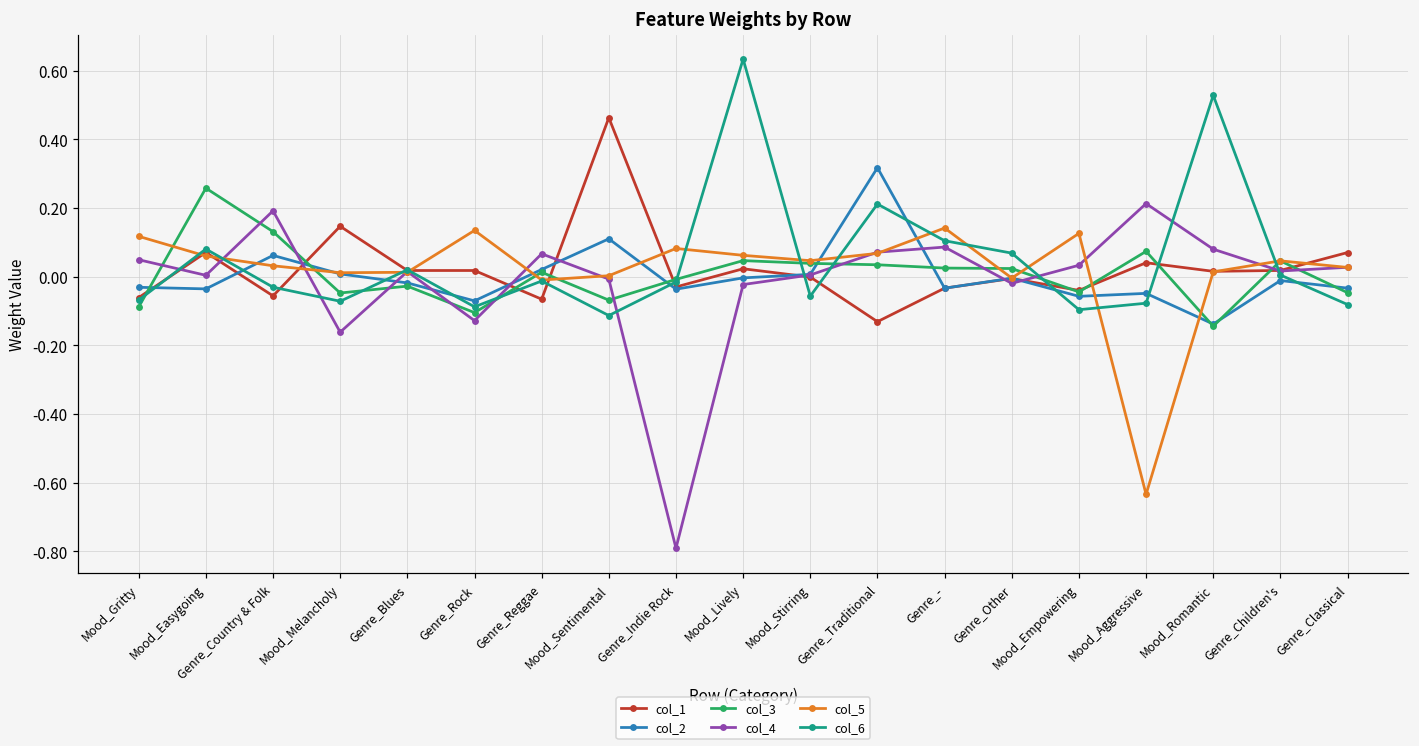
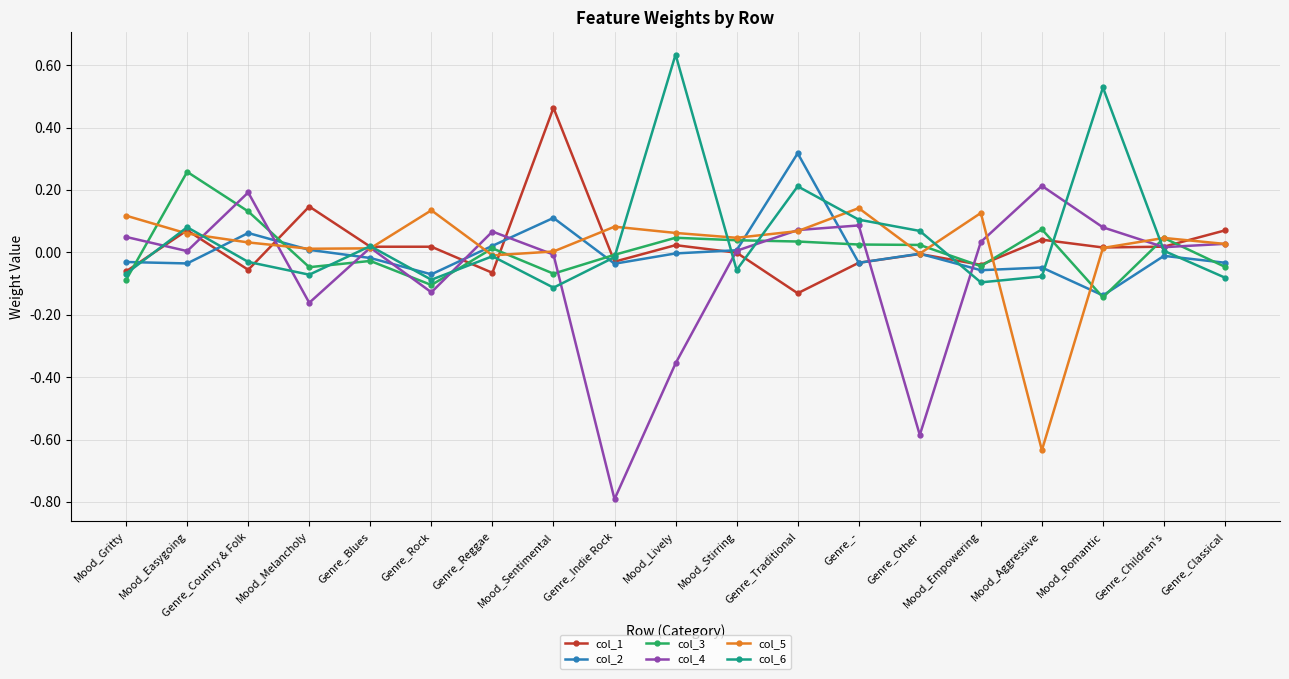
col_4, Mood_Lively: -0.02 -> -0.36
col_4, Genre_Other: -0.02 -> -0.59
